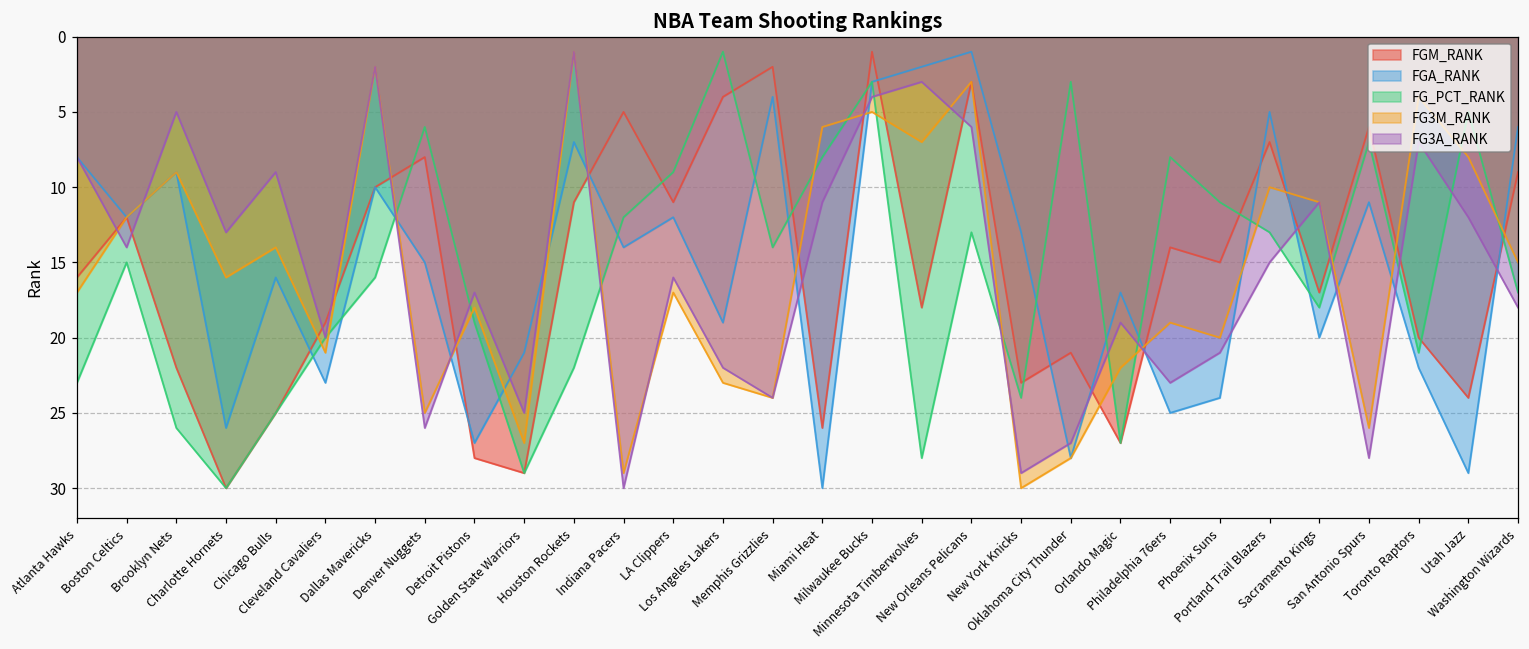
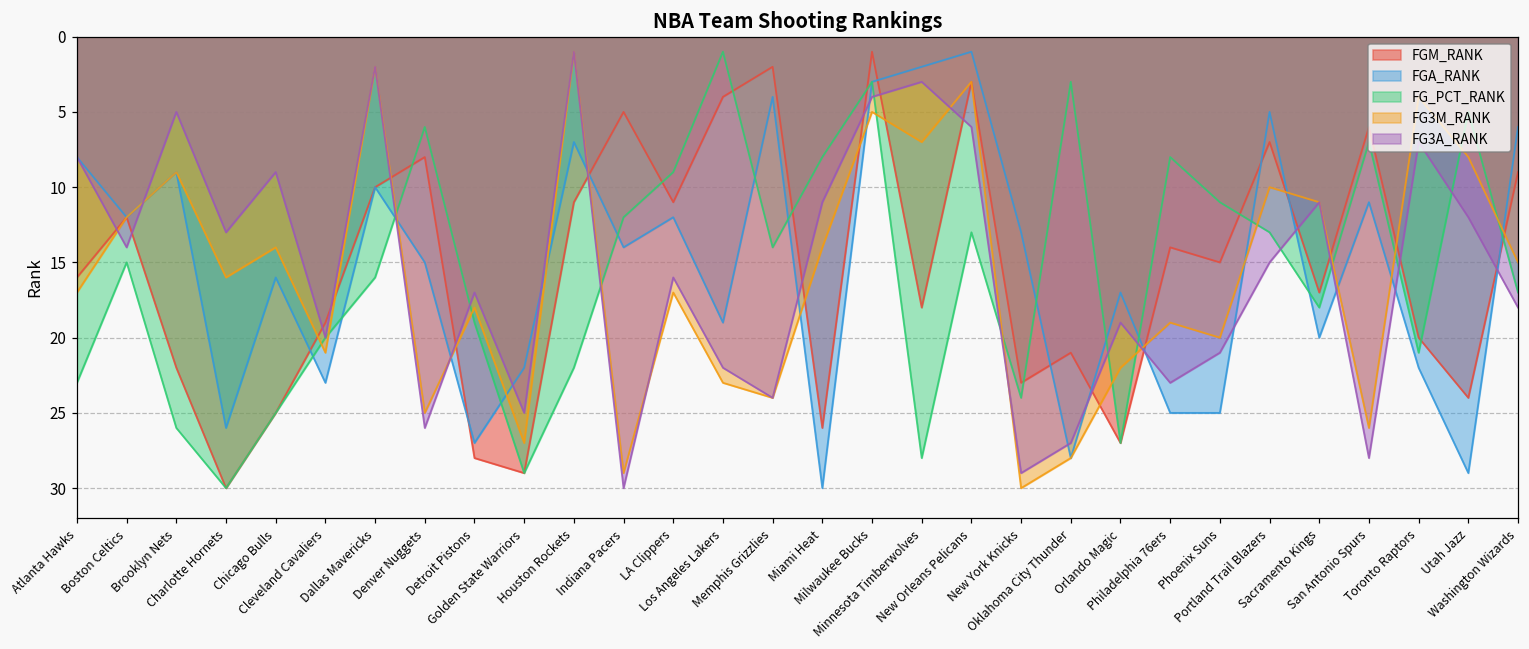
FGA_RANK, Golden State Warriors: 21 -> 22
FG3M_RANK, Miami Heat: 6 -> 14
FGA_RANK, Phoenix Suns: 24 -> 25
